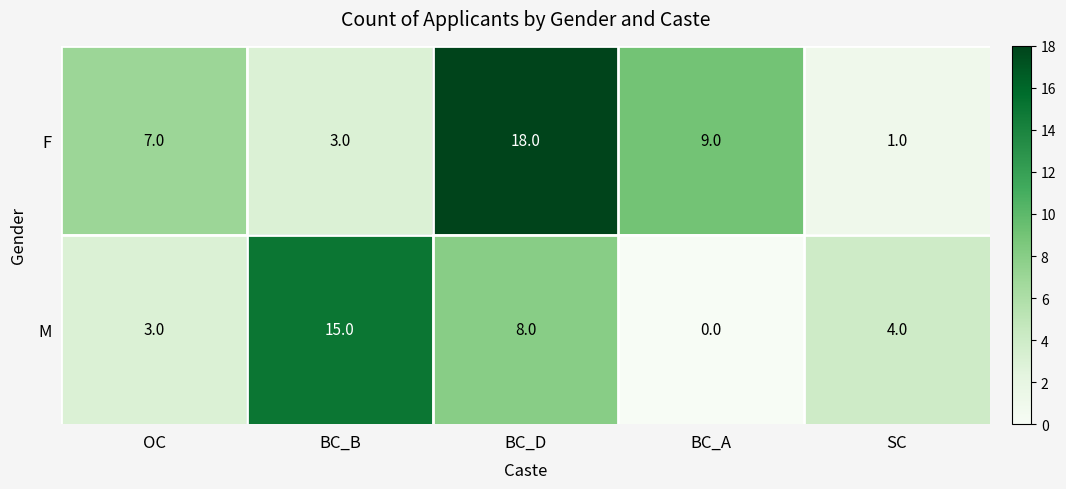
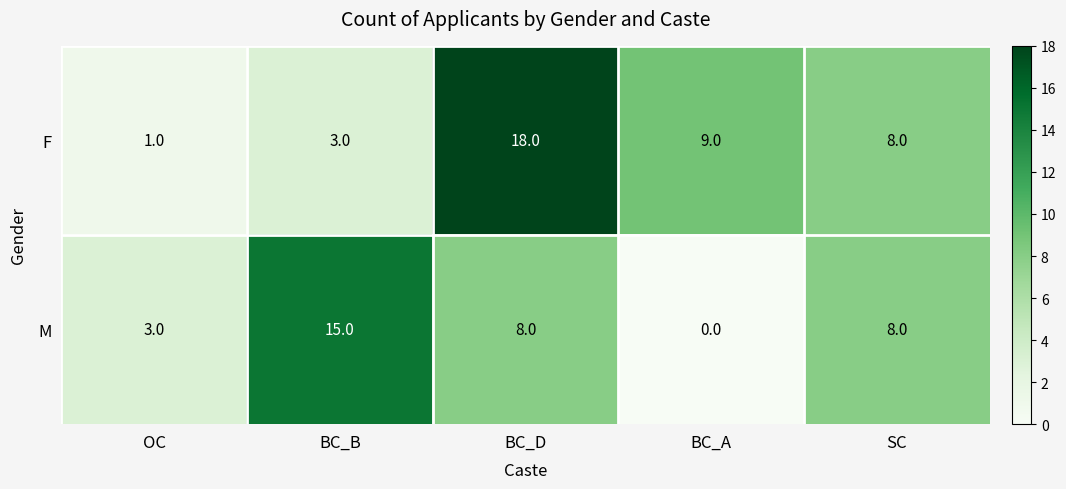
F, OC: 7.0 -> 1.0
F, SC: 1.0 -> 8.0
M, SC: 4.0 -> 8.0
